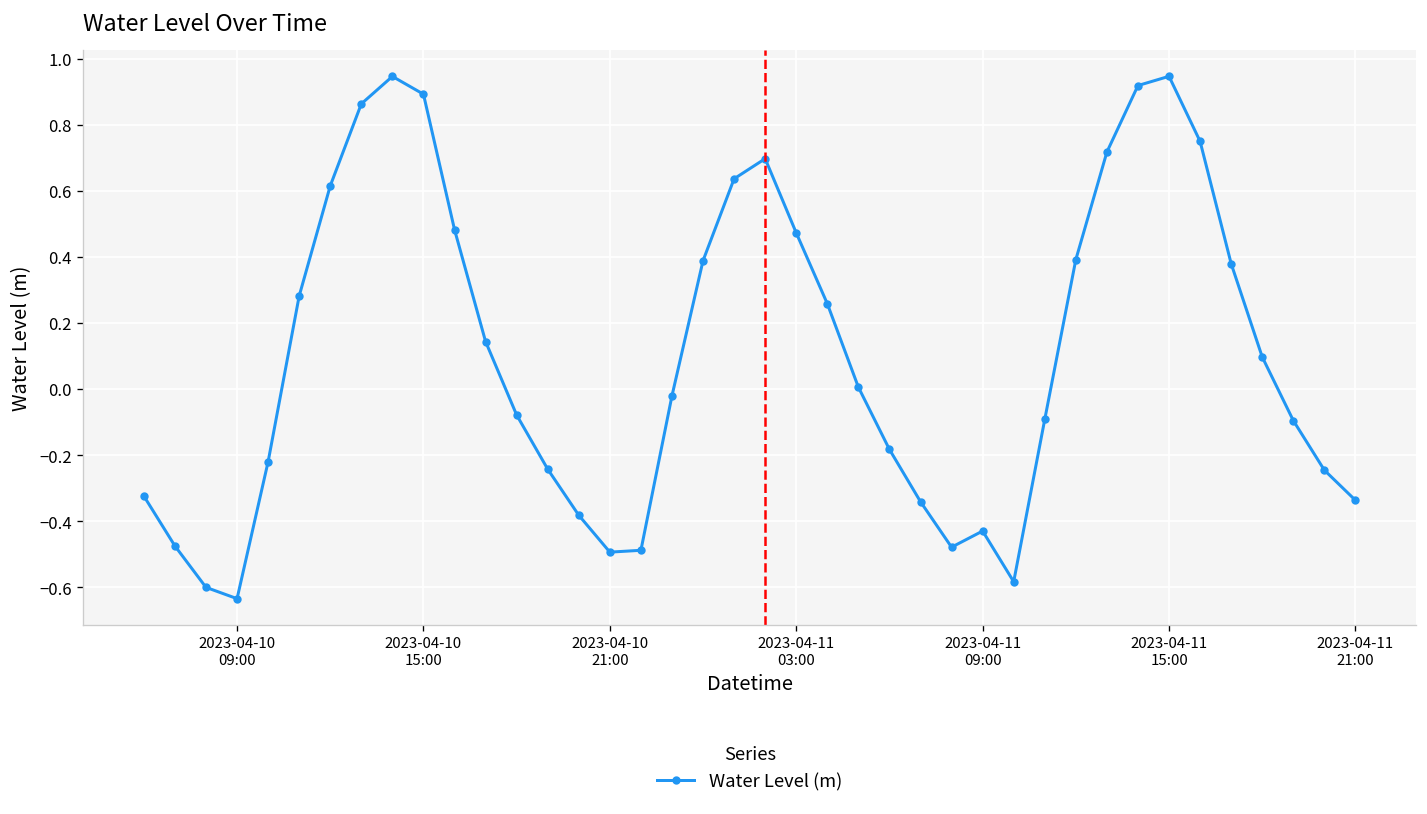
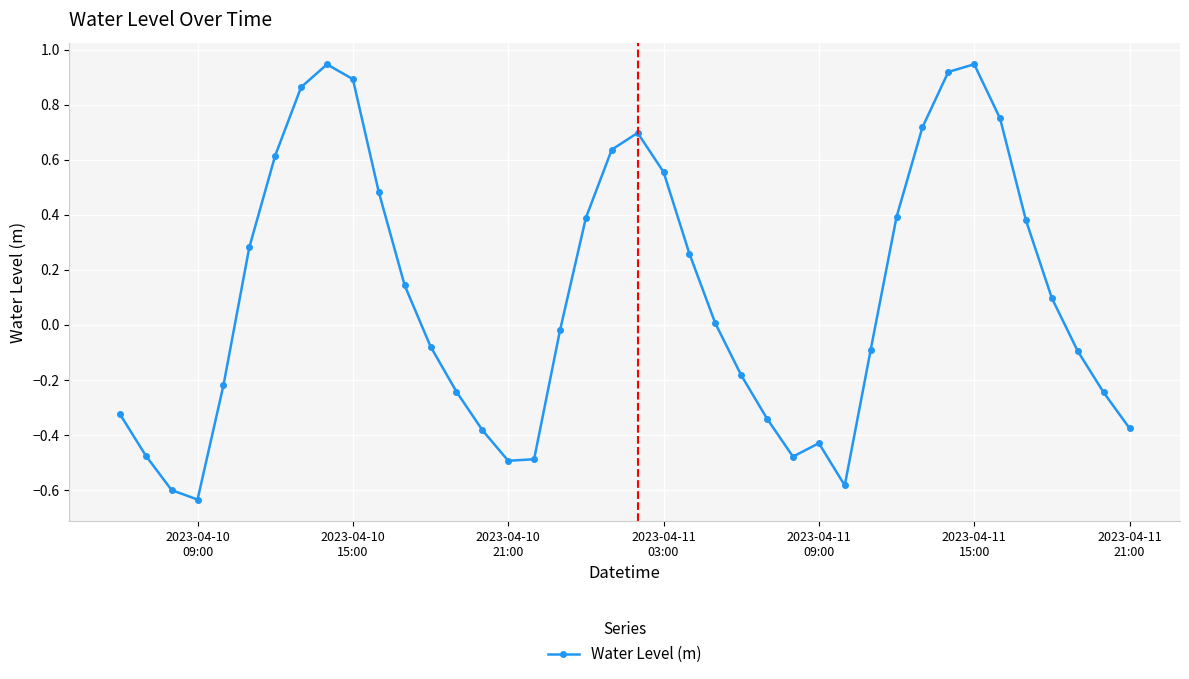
2023-04-11 03:00: 0.47 -> 0.56
2023-04-11 21:00: -0.34 -> -0.38
